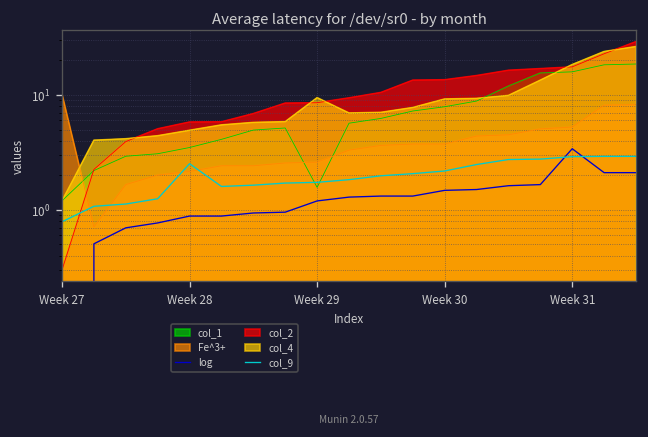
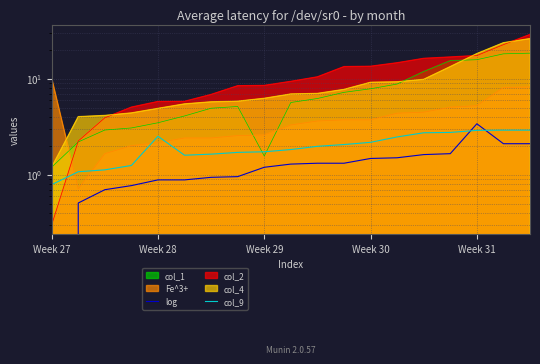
col_4, Week 29: 9 -> 6
